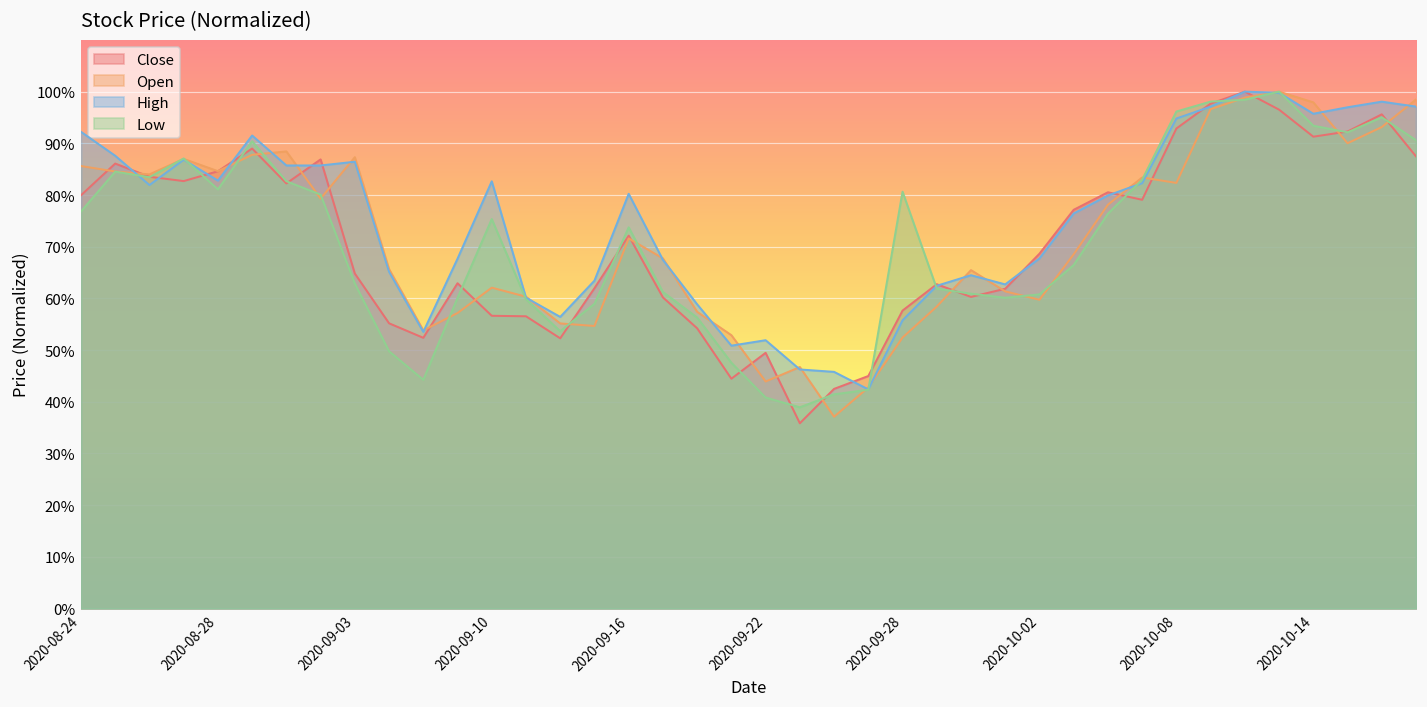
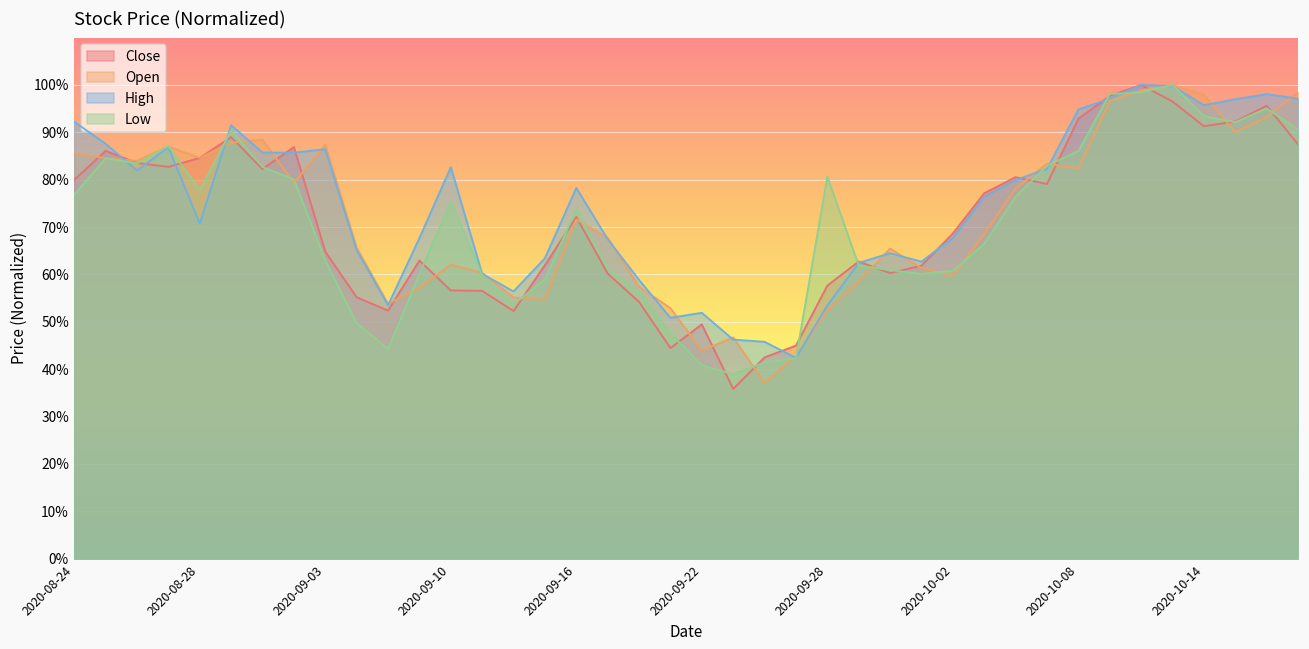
High, 2020-08-28: 83% -> 71%
Low, 2020-08-28: 81% -> 78%
High, 2020-09-16: 80% -> 78%
High, 2020-09-28: 56% -> 53%
Low, 2020-10-08: 96% -> 86%
